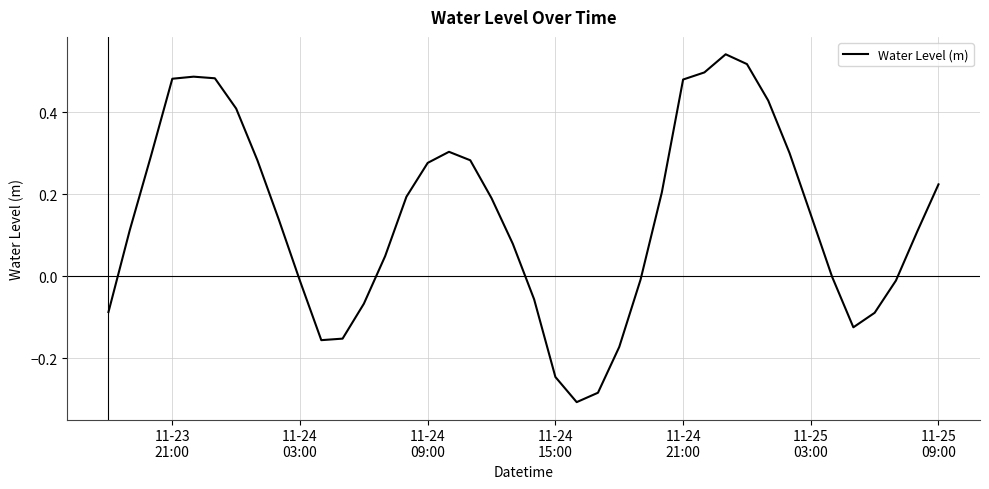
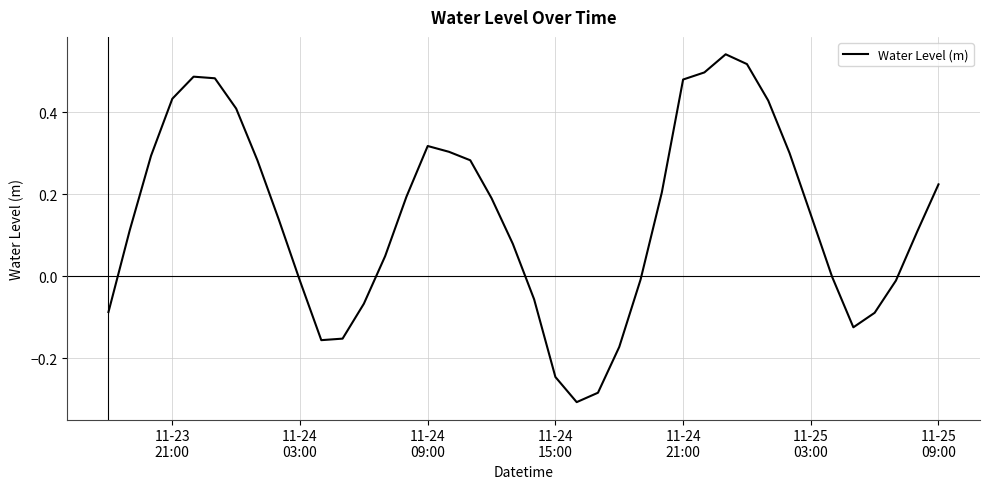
11-23 21:00: 0.48 -> 0.43
11-24 09:00: 0.28 -> 0.32
